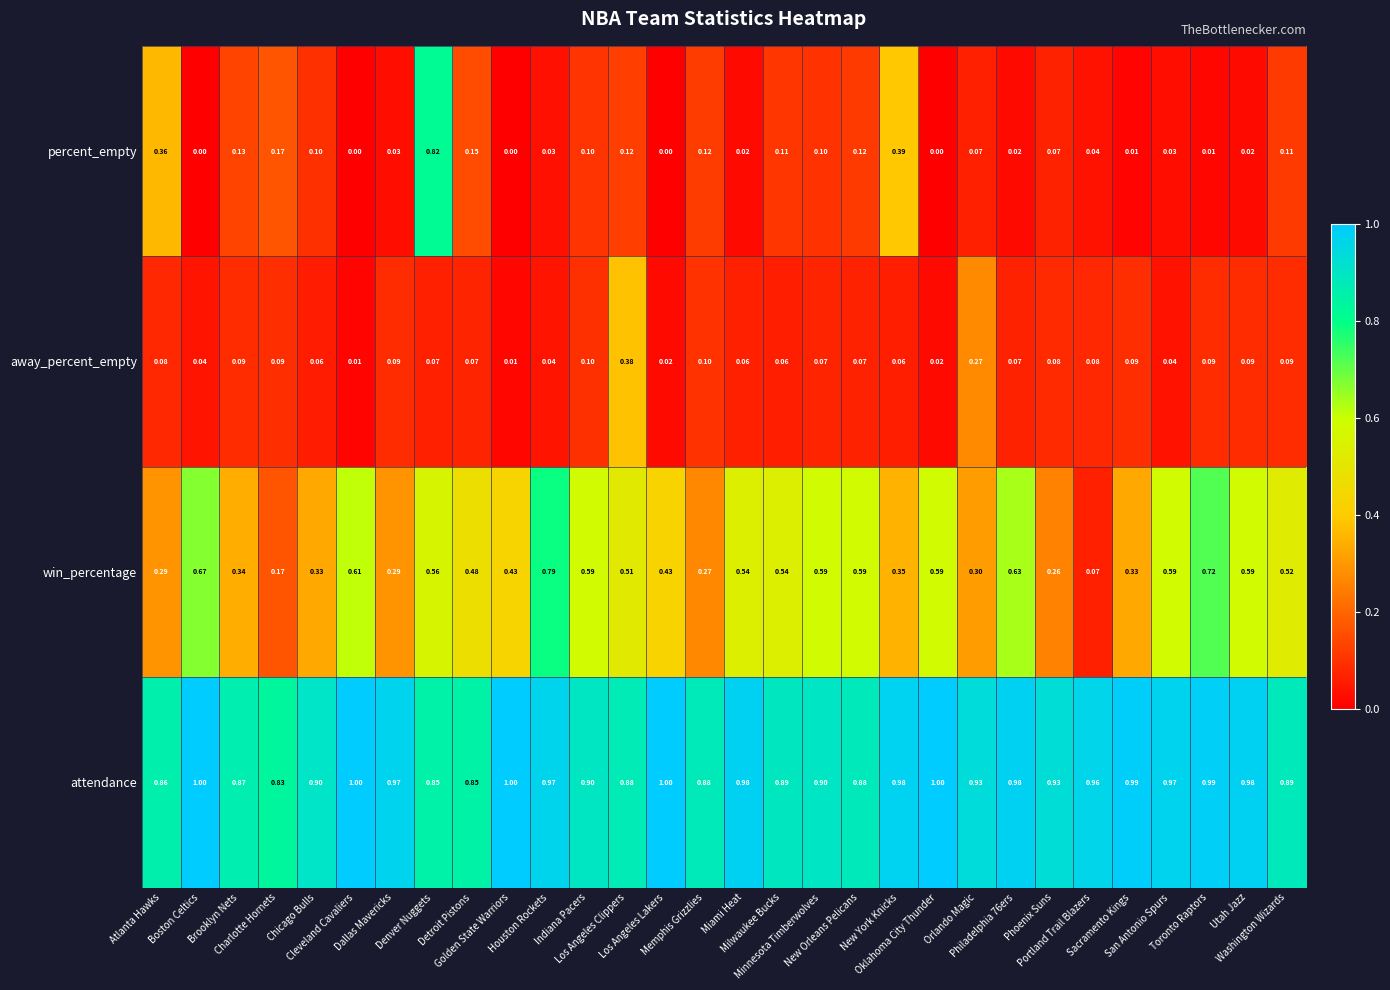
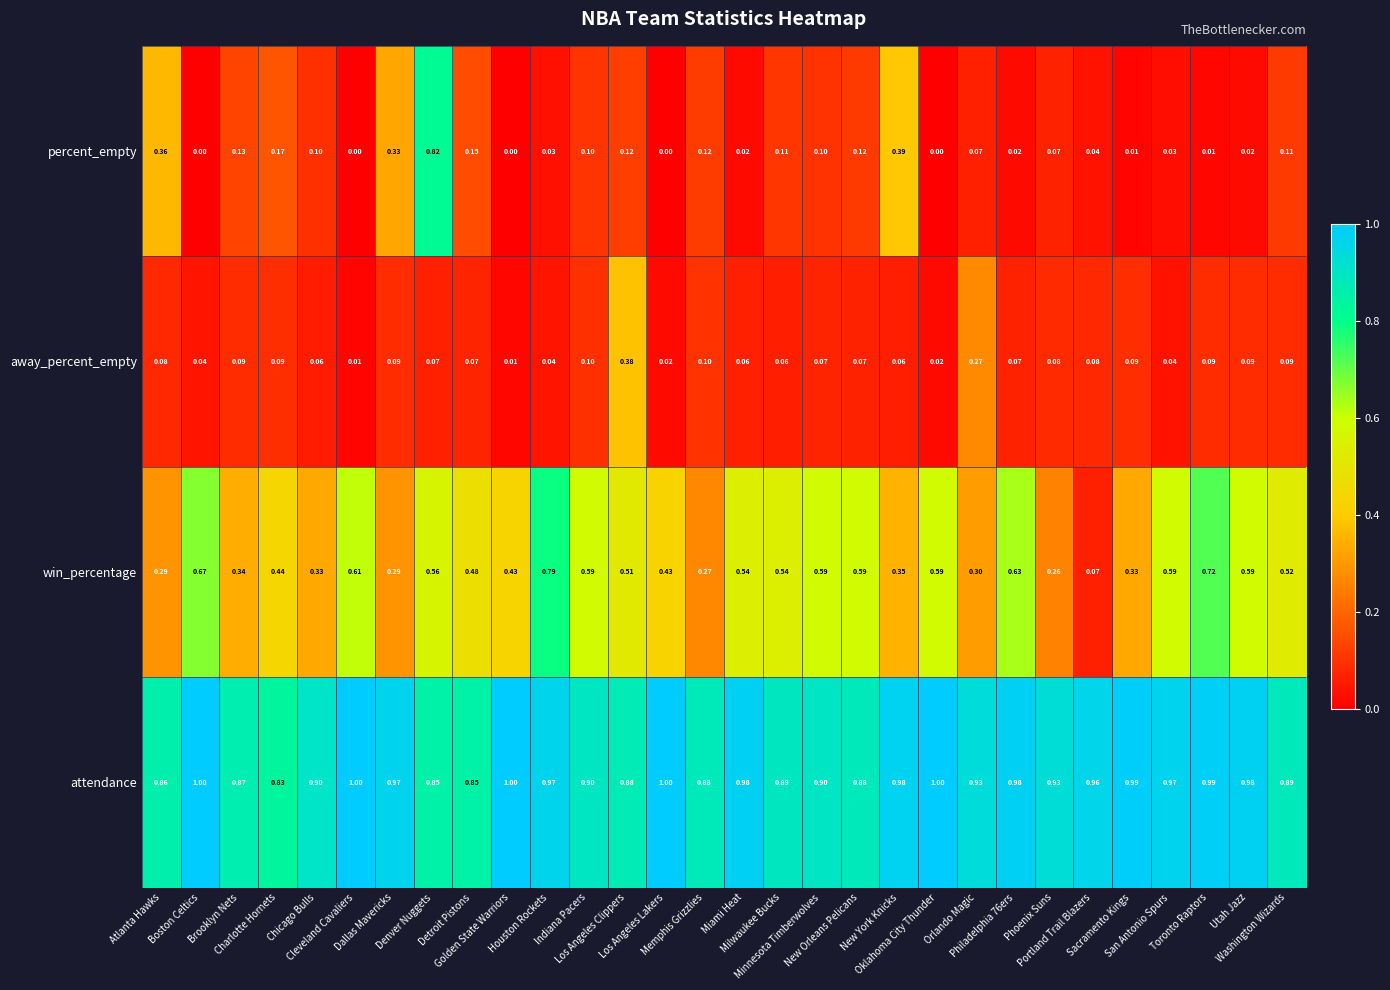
percent_empty, Dallas Mavericks: 0.03 -> 0.33
win_percentage, Charlotte Hornets: 0.17 -> 0.44
